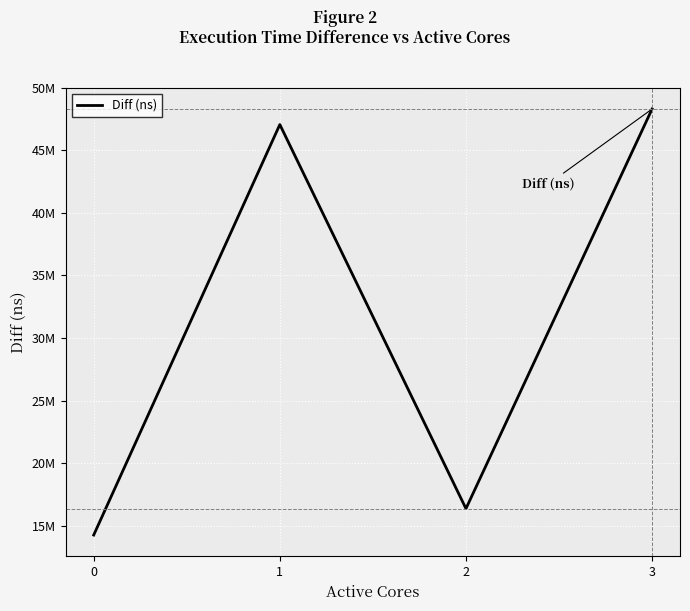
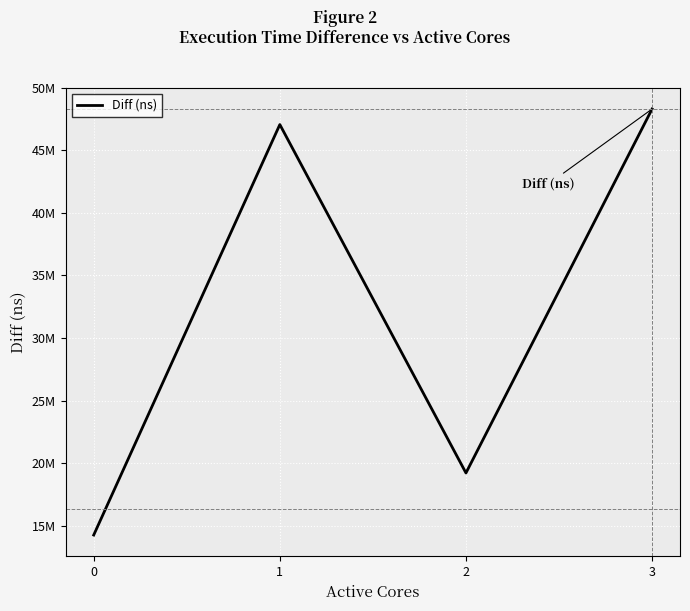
2: 16400000 -> 19200000
